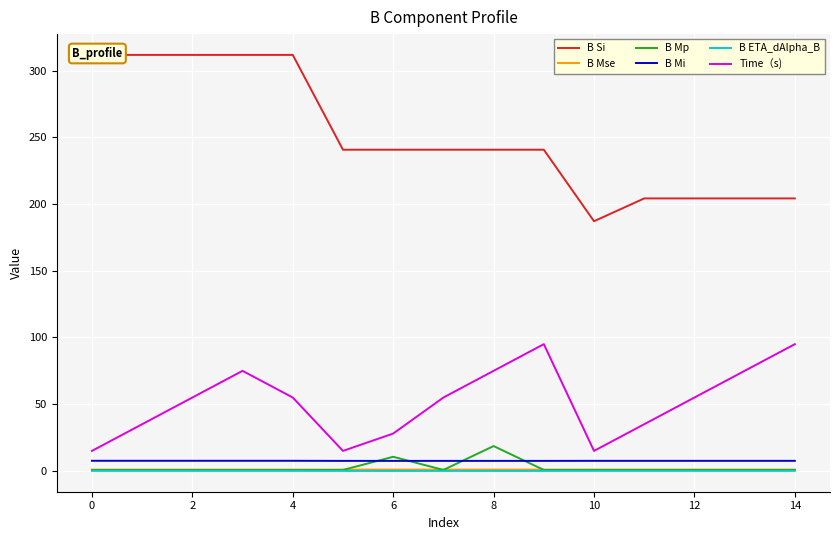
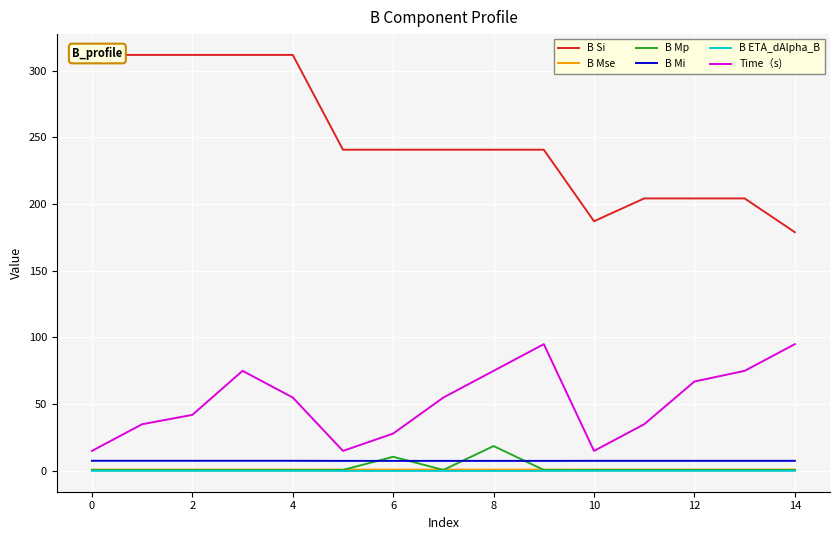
Time（s), 2: 55 -> 42
Time（s), 12: 55 -> 67
B Si, 14: 204 -> 179
